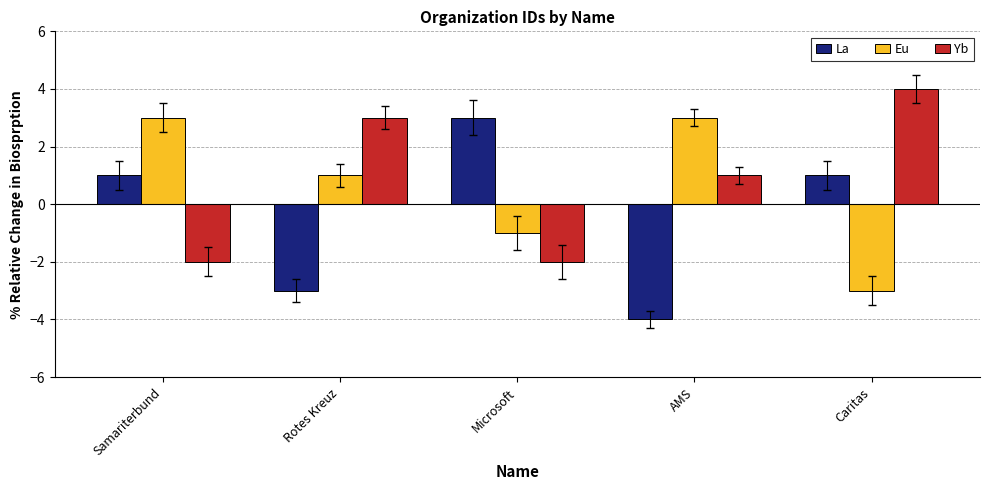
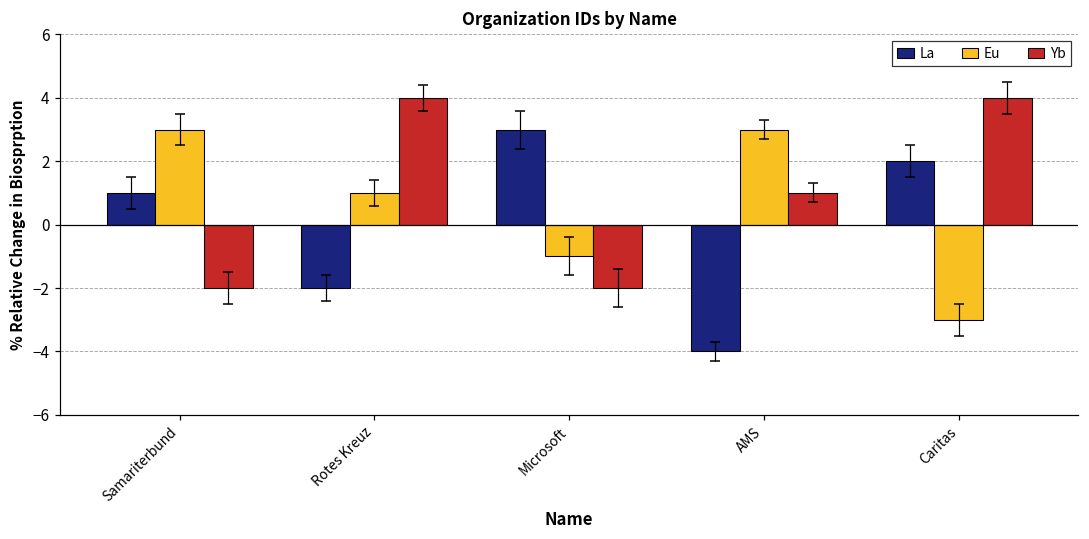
La, Rotes Kreuz: -3 -> -2
Yb, Rotes Kreuz: 3 -> 4
La, Caritas: 1 -> 2
